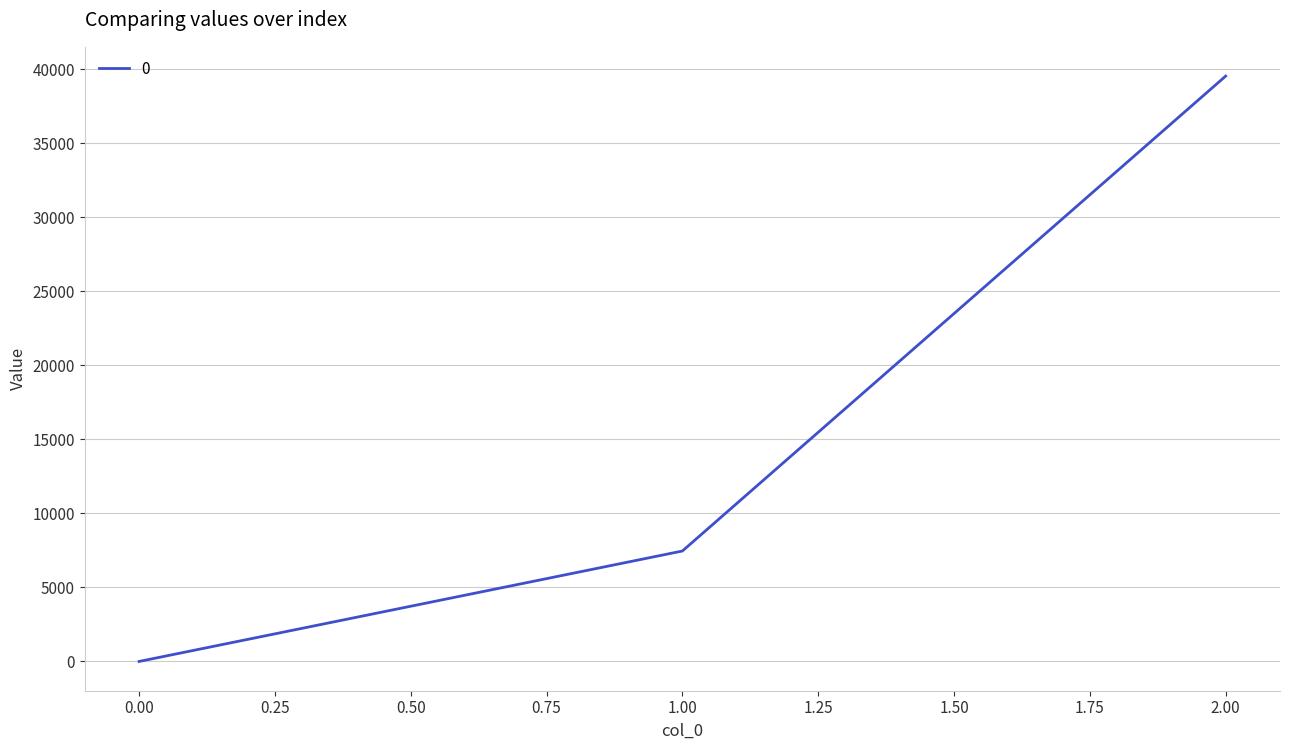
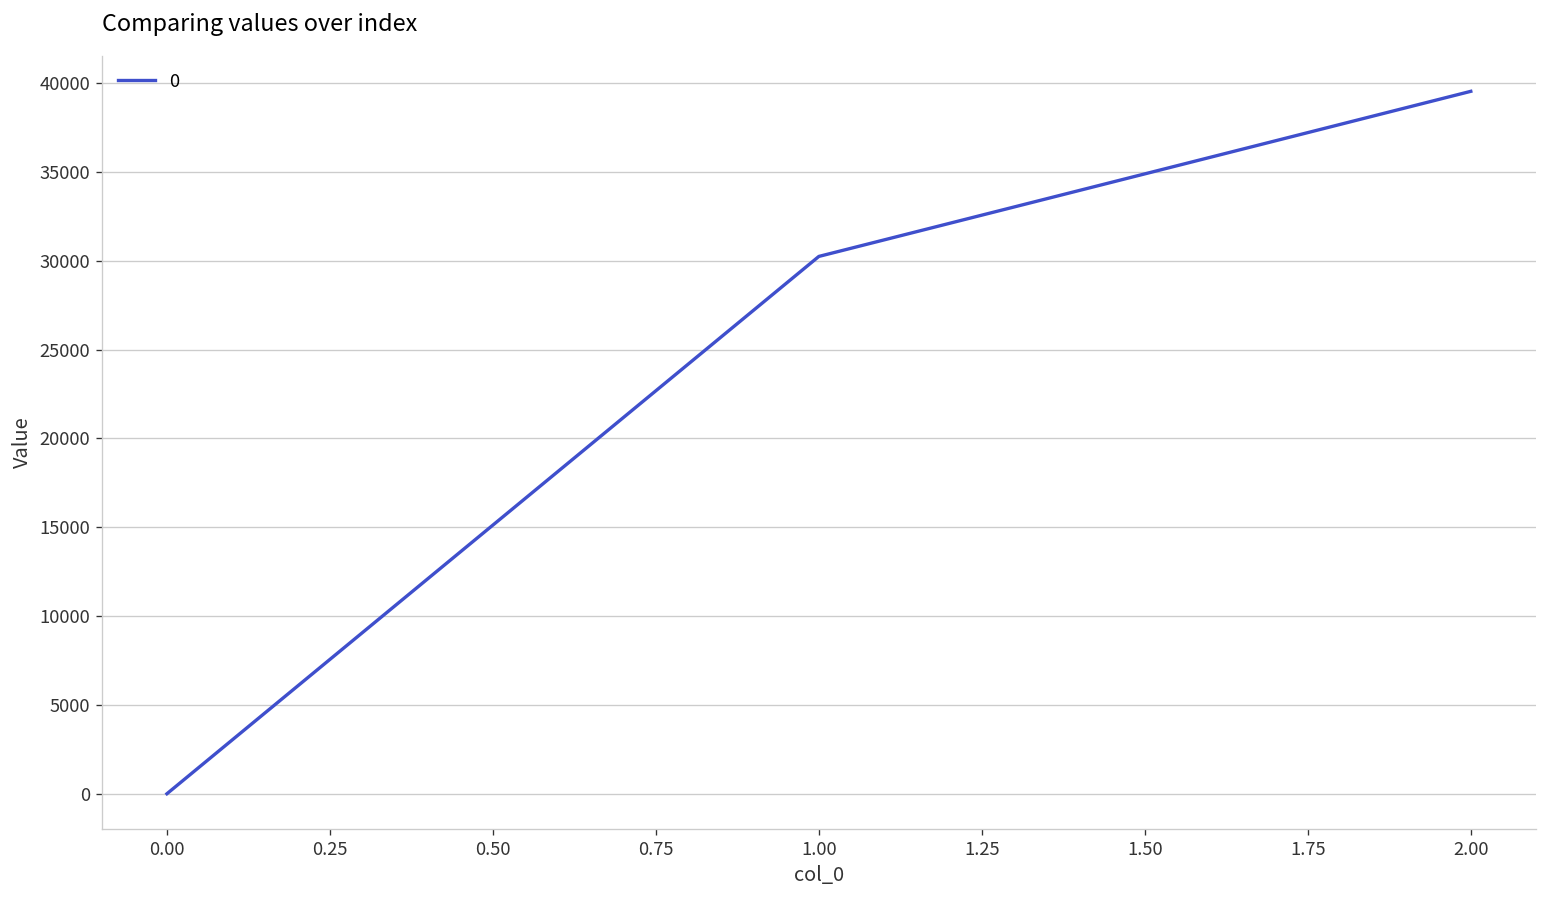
1.00: 7500 -> 30200
